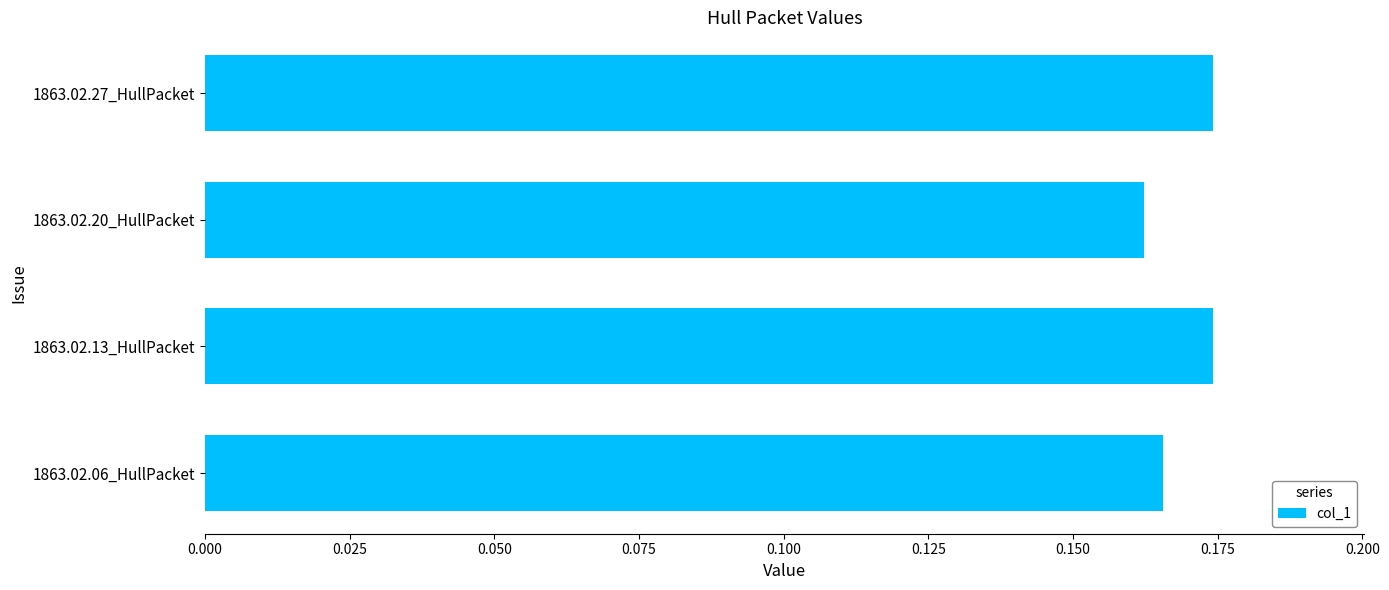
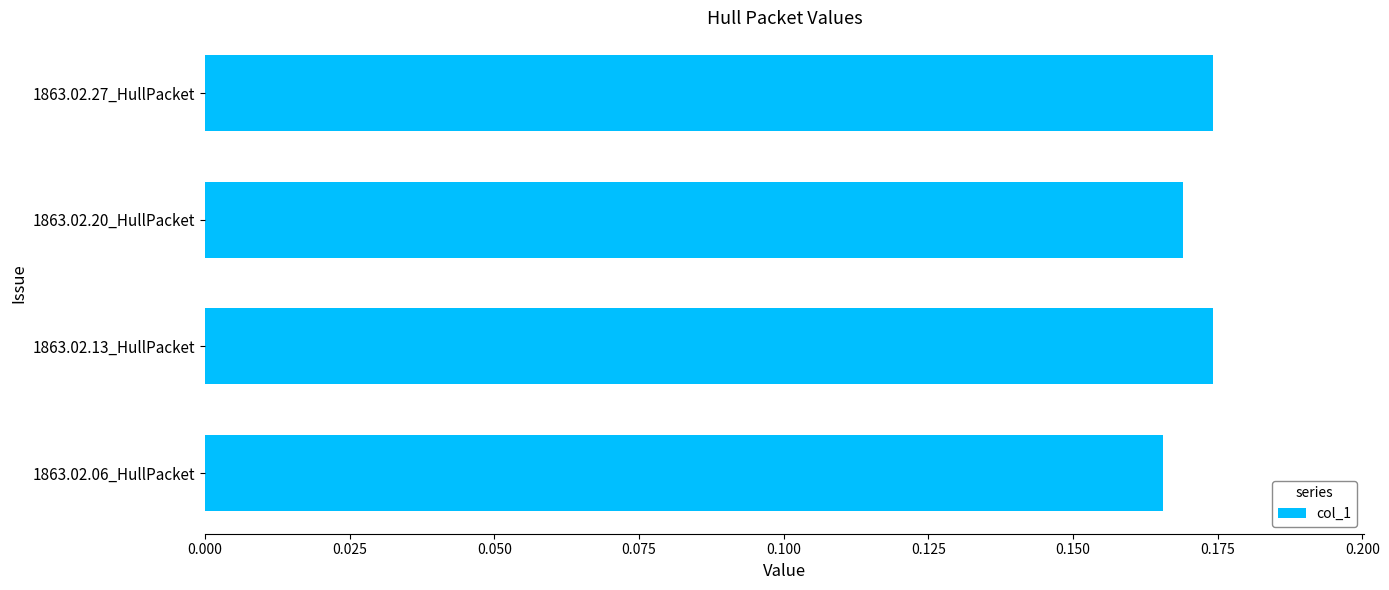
1863.02.20_HullPacket: 0.162 -> 0.169
